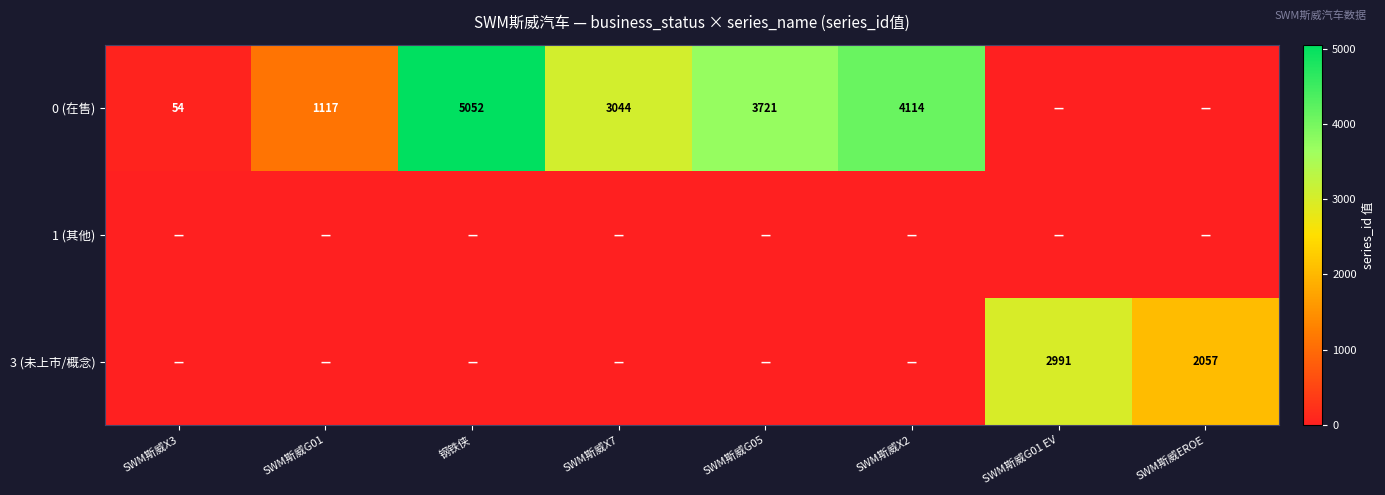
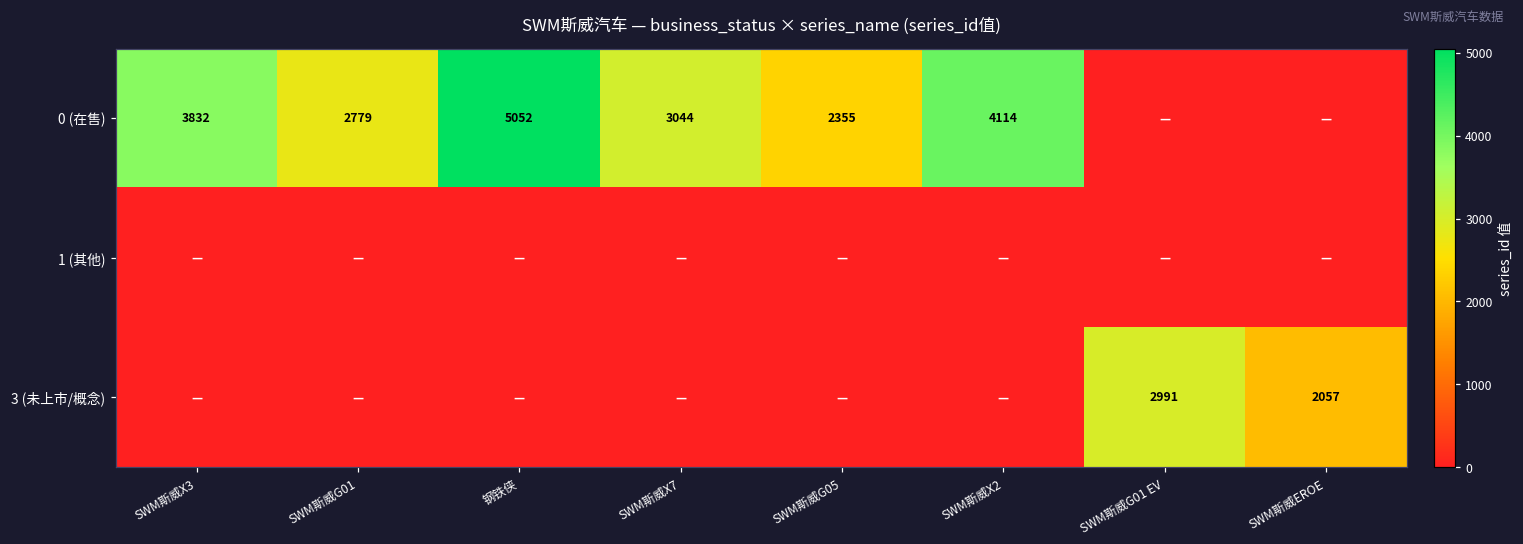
0 (在售), SWM斯威X3: 54 -> 3832
0 (在售), SWM斯威G01: 1117 -> 2779
0 (在售), SWM斯威G05: 3721 -> 2355
